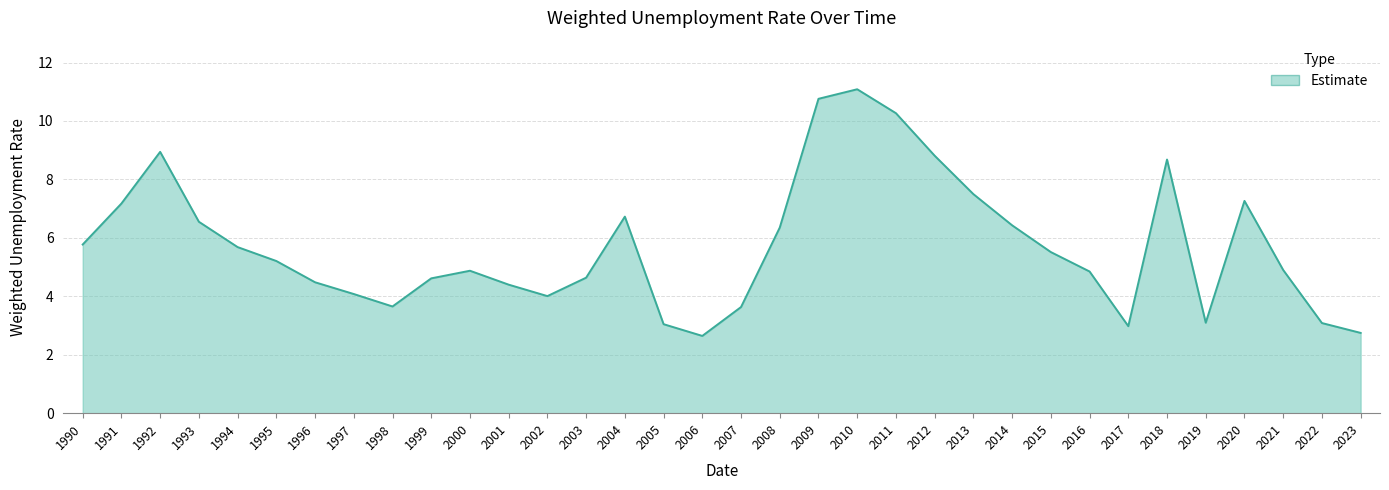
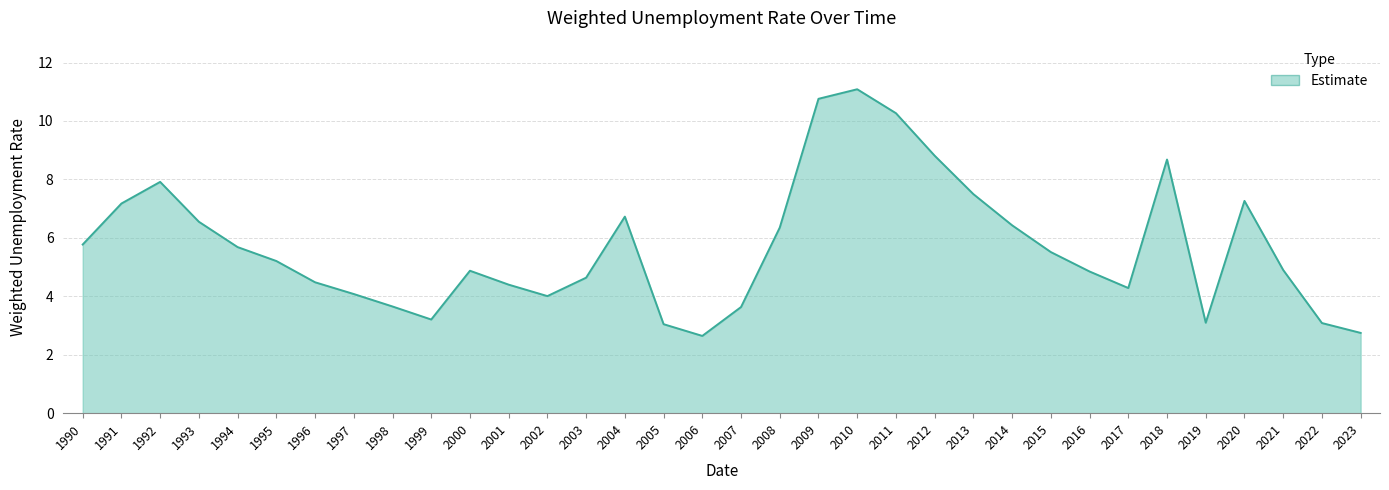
1992: 8.9 -> 7.9
1999: 4.6 -> 3.2
2017: 3.0 -> 4.3
